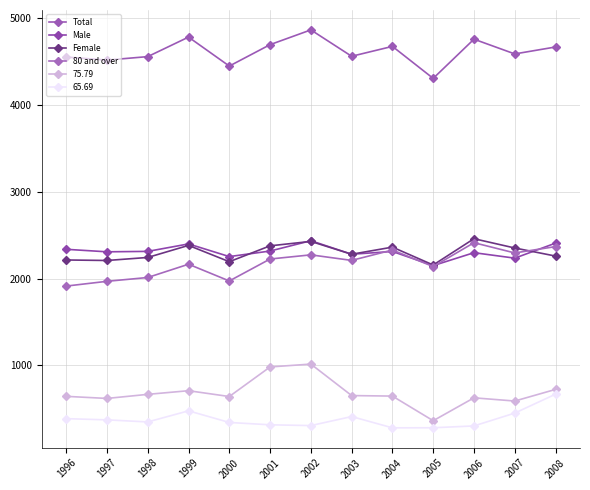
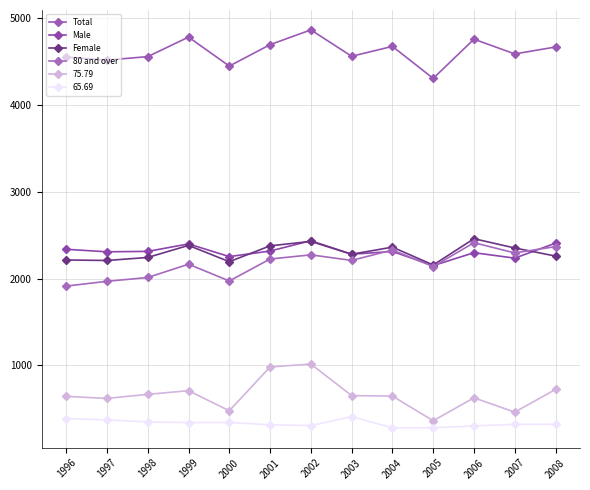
65.69, 1999: 500 -> 300
75.79, 2000: 600 -> 500
75.79, 2007: 600 -> 500
65.69, 2007: 500 -> 300
65.69, 2008: 700 -> 300
